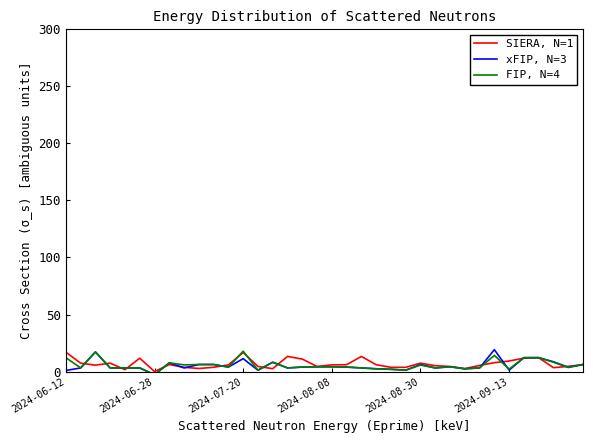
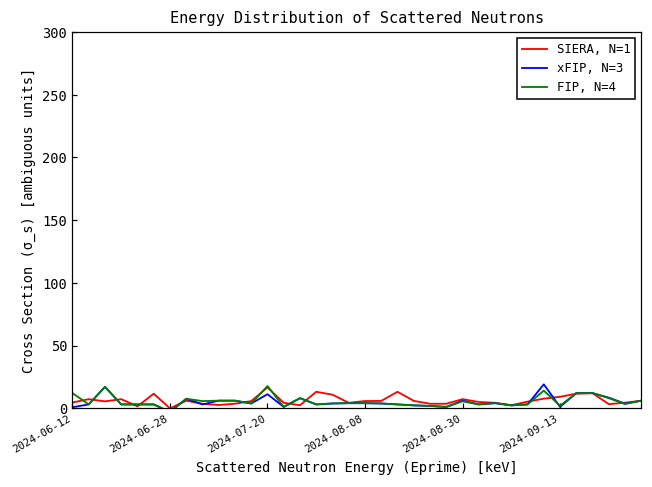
SIERA, N=1, 2024-06-12: 17 -> 5
